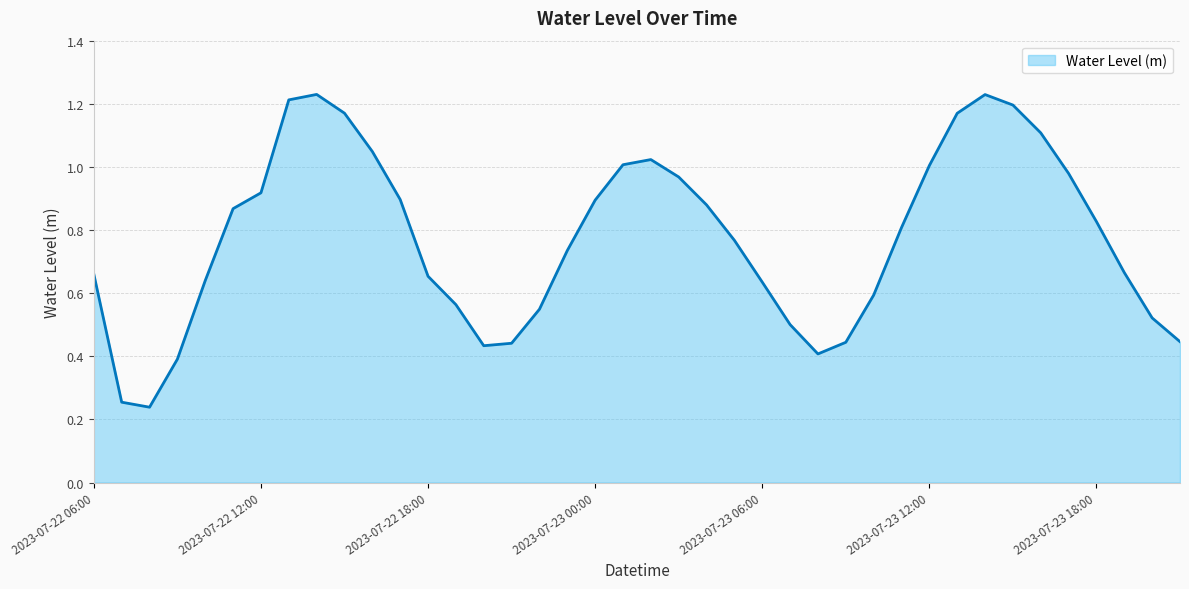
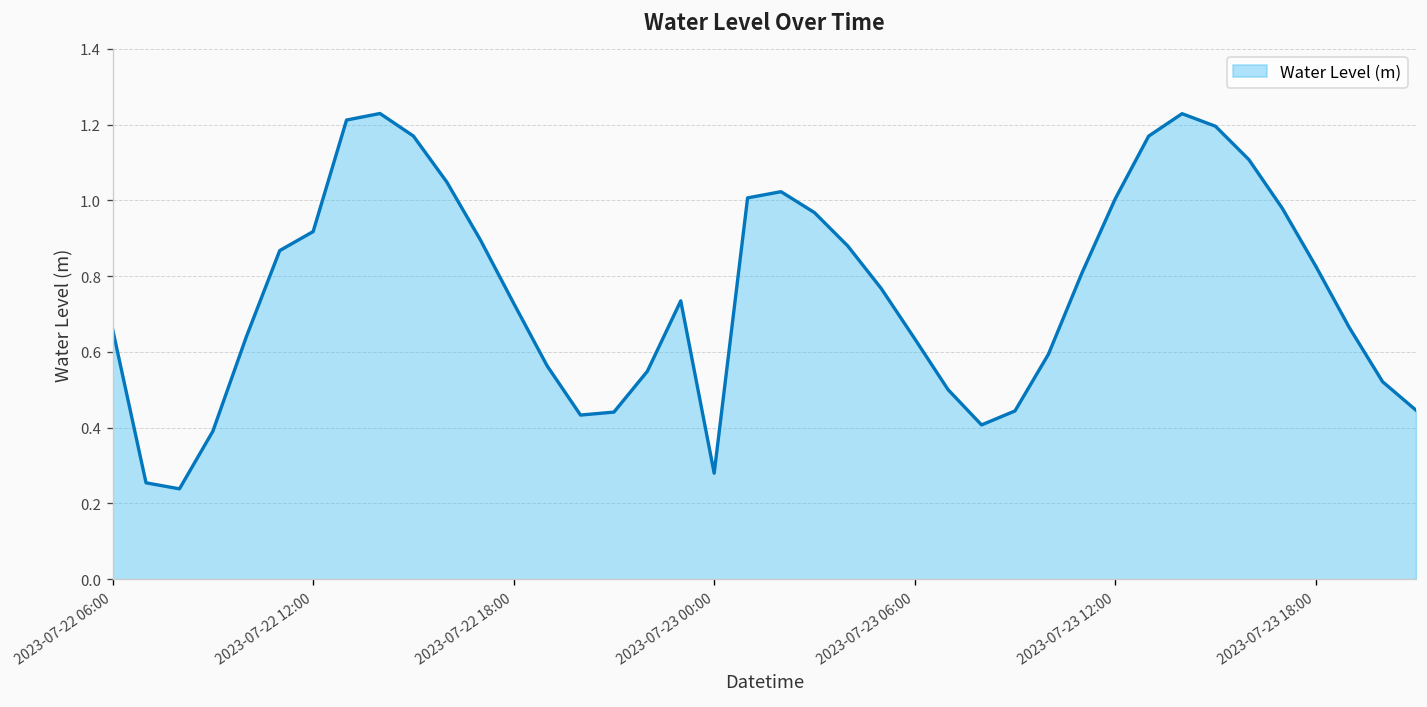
2023-07-22 18:00: 0.65 -> 0.73
2023-07-23 00:00: 0.89 -> 0.28
